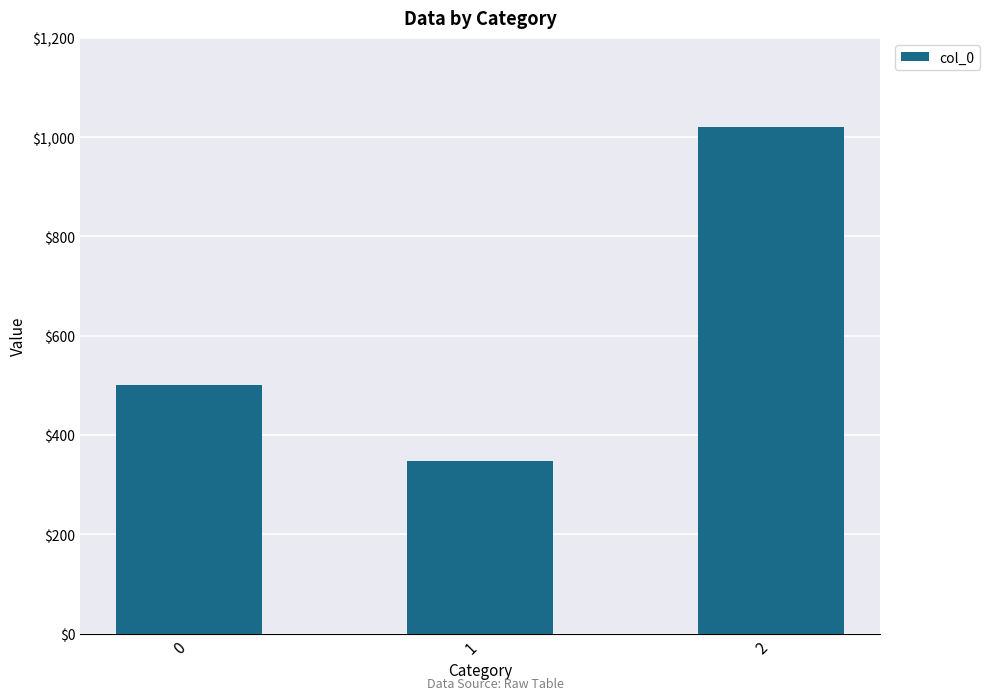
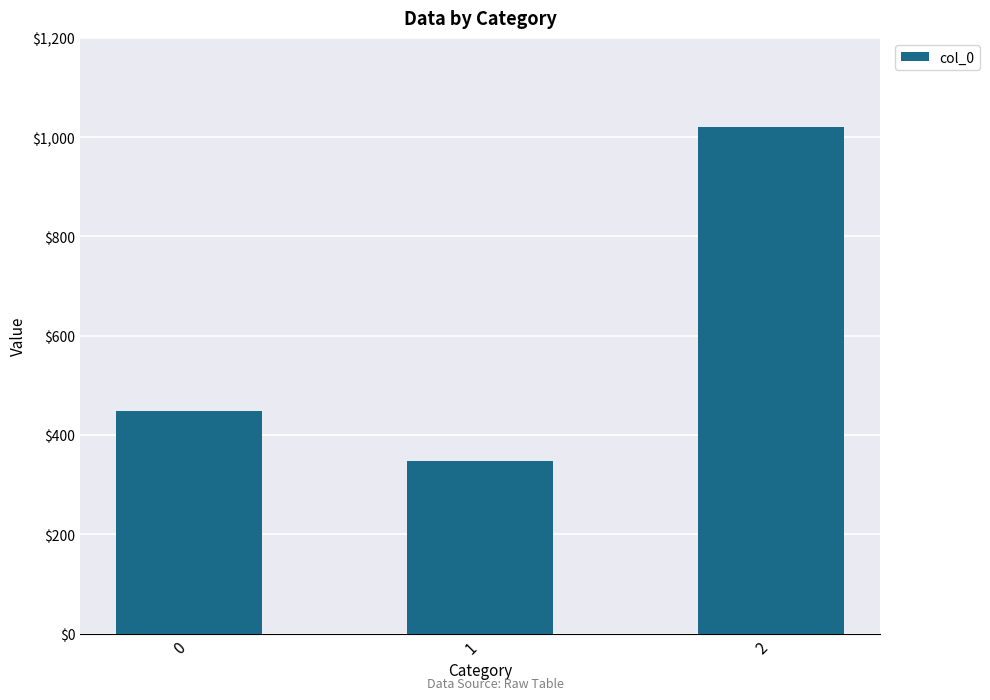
0: $500 -> $450
